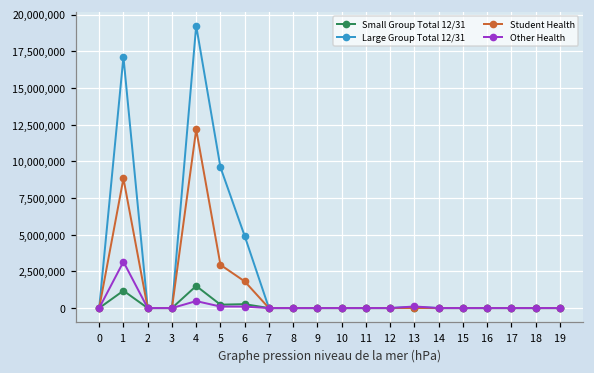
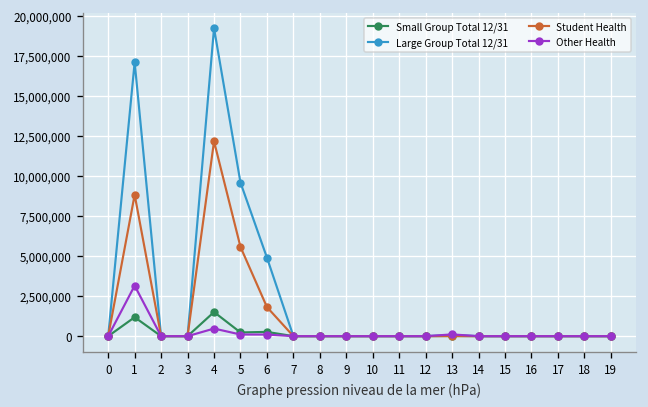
Student Health, 5: 2,900,000 -> 5,600,000
